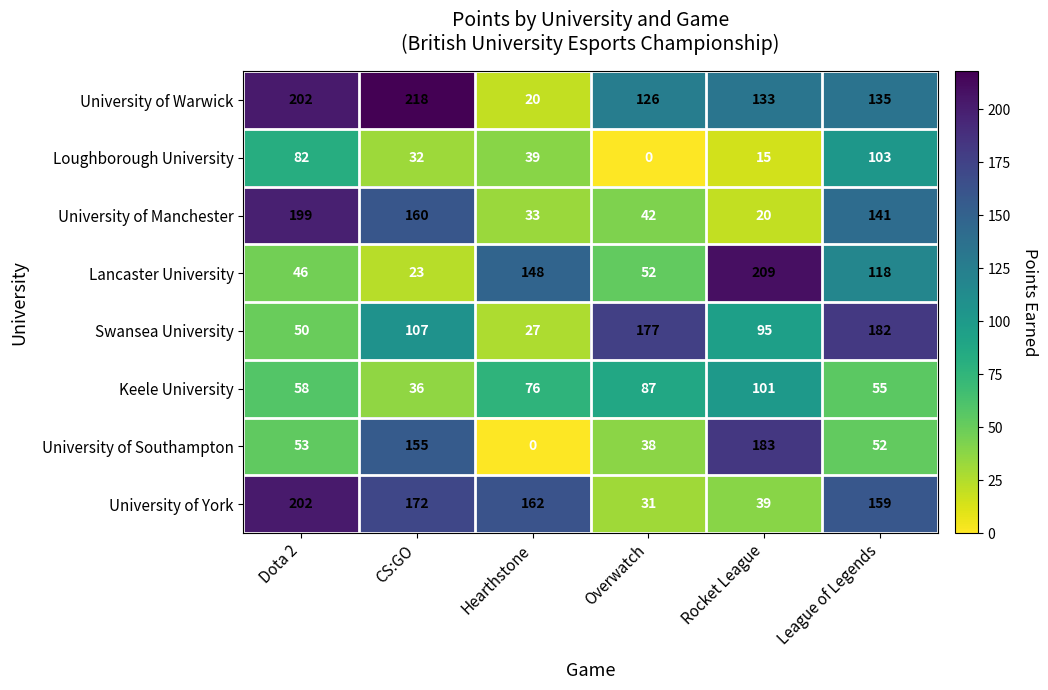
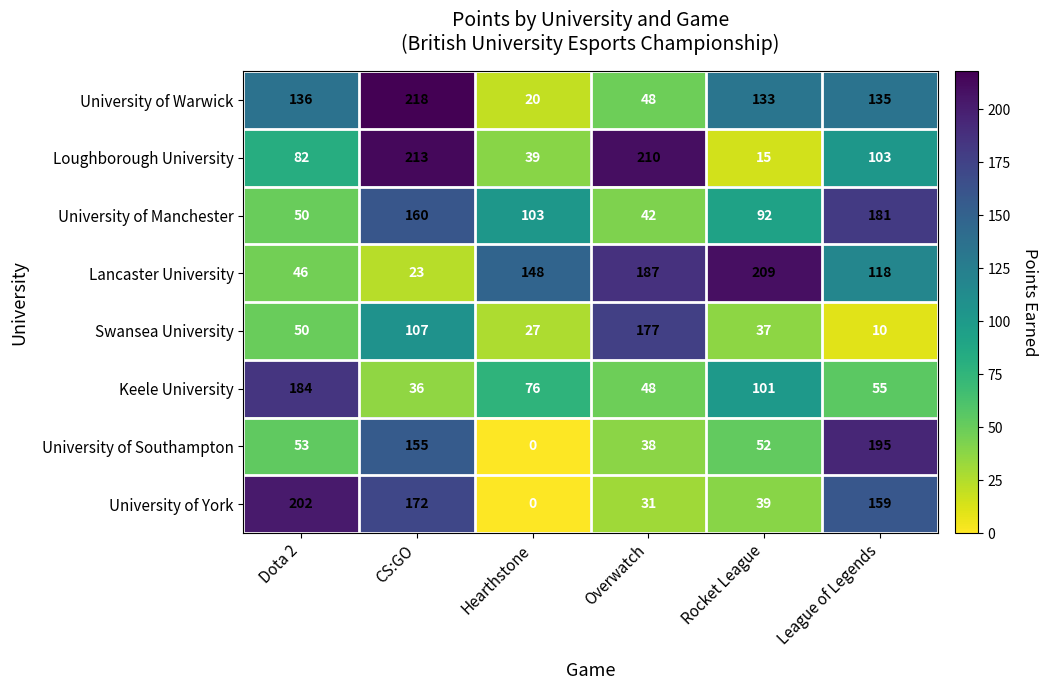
University of Warwick, Dota 2: 202 -> 136
University of Warwick, Overwatch: 126 -> 48
Loughborough University, CS:GO: 32 -> 213
Loughborough University, Overwatch: 0 -> 210
University of Manchester, Dota 2: 199 -> 50
University of Manchester, Hearthstone: 33 -> 103
University of Manchester, Rocket League: 20 -> 92
University of Manchester, League of Legends: 141 -> 181
Lancaster University, Overwatch: 52 -> 187
Swansea University, Rocket League: 95 -> 37
Swansea University, League of Legends: 182 -> 10
Keele University, Dota 2: 58 -> 184
Keele University, Overwatch: 87 -> 48
University of Southampton, Rocket League: 183 -> 52
University of Southampton, League of Legends: 52 -> 195
University of York, Hearthstone: 162 -> 0
